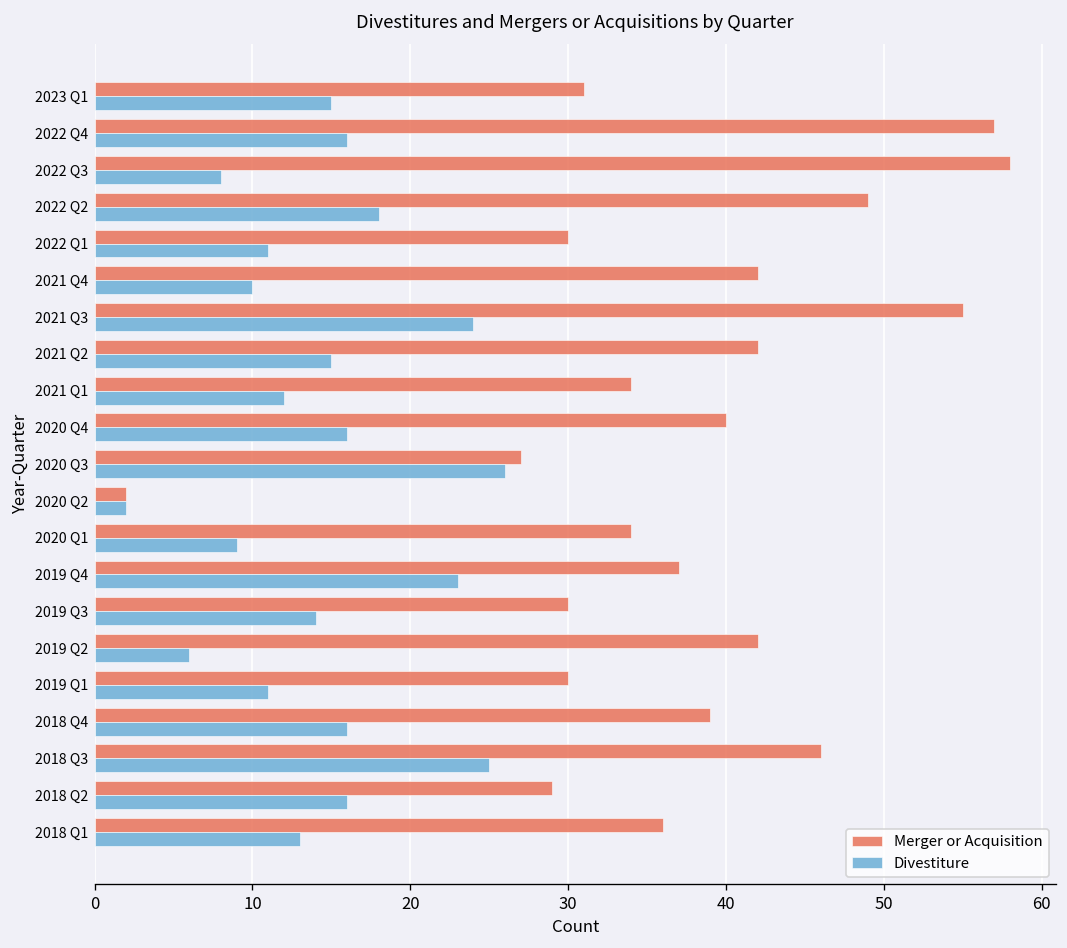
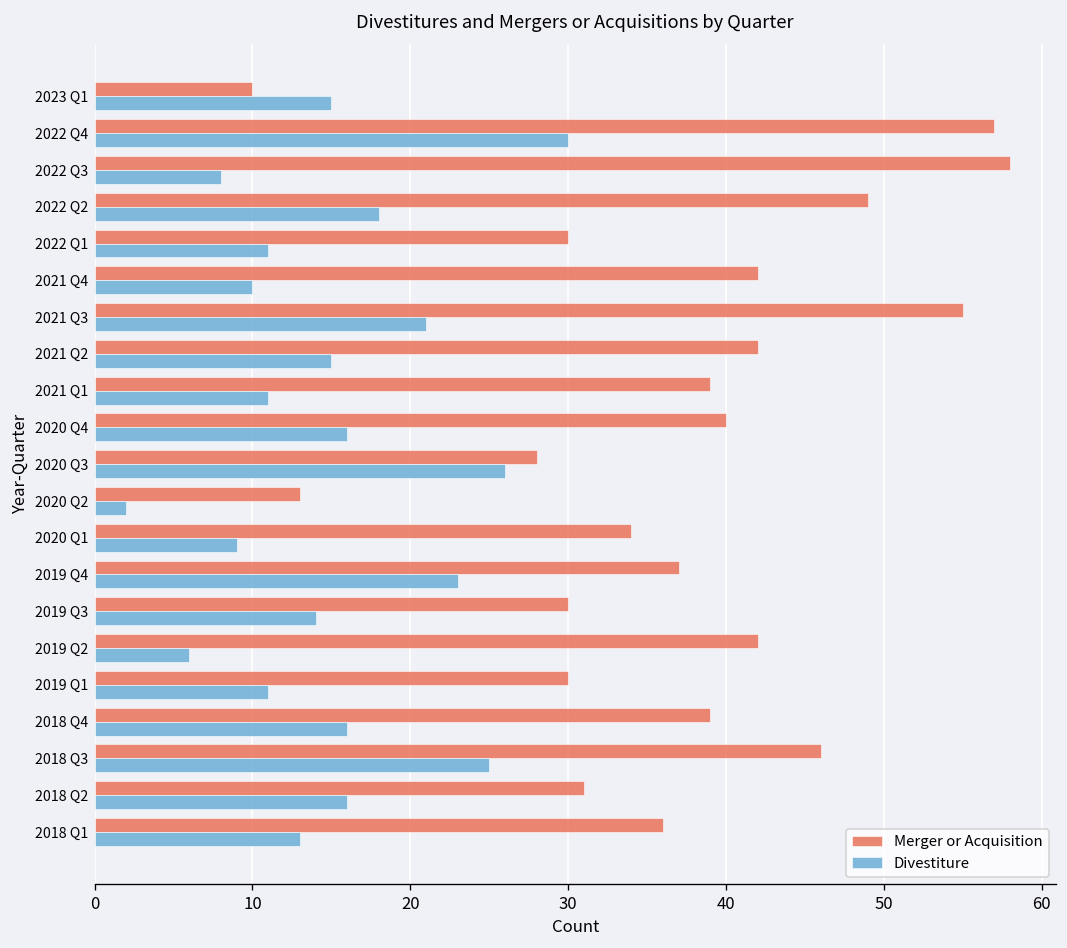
Merger or Acquisition, 2023 Q1: 31 -> 10
Divestiture, 2022 Q4: 16 -> 30
Divestiture, 2021 Q3: 24 -> 21
Merger or Acquisition, 2021 Q1: 34 -> 39
Divestiture, 2021 Q1: 12 -> 11
Merger or Acquisition, 2020 Q3: 27 -> 28
Merger or Acquisition, 2020 Q2: 2 -> 13
Merger or Acquisition, 2018 Q2: 29 -> 31
